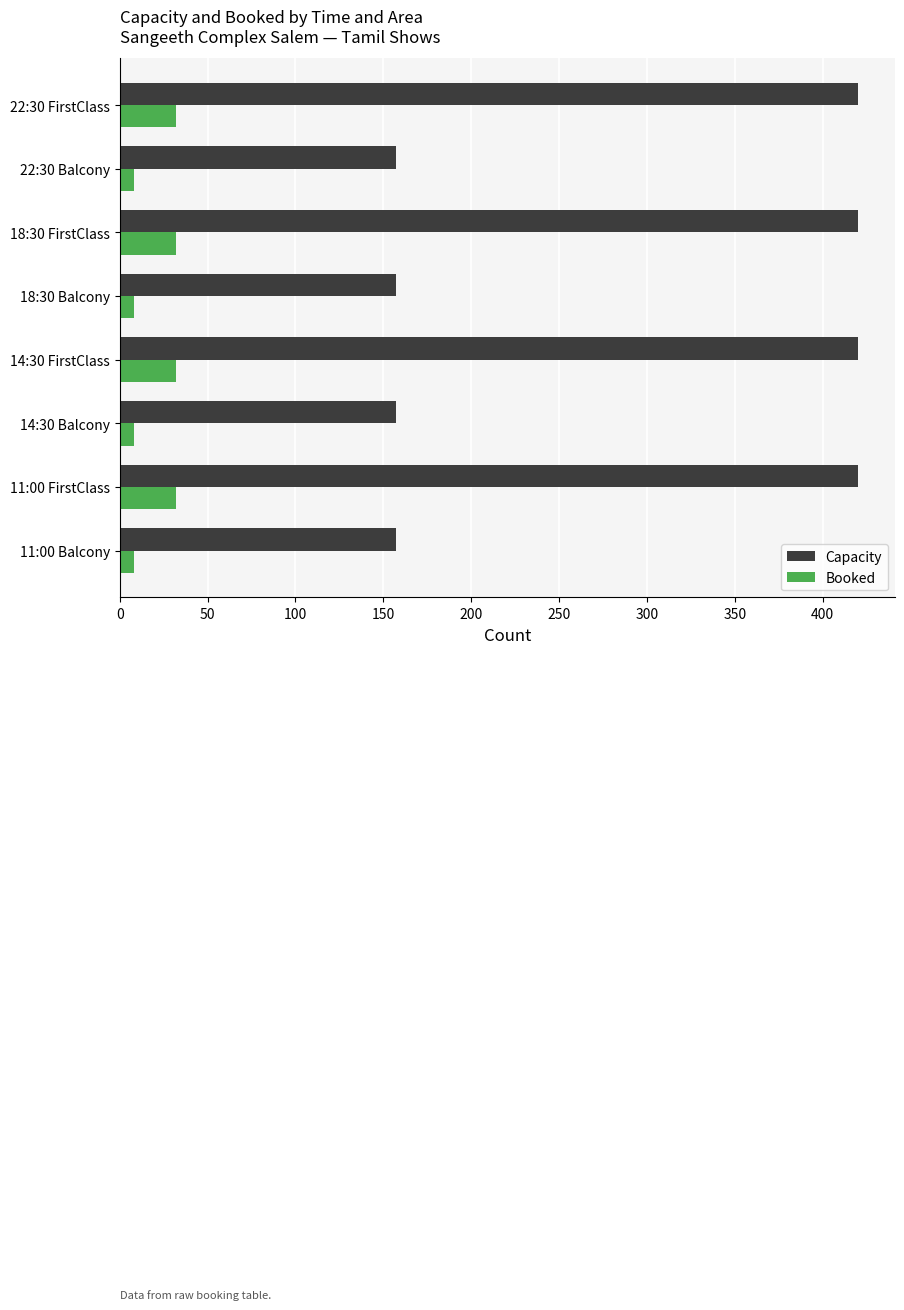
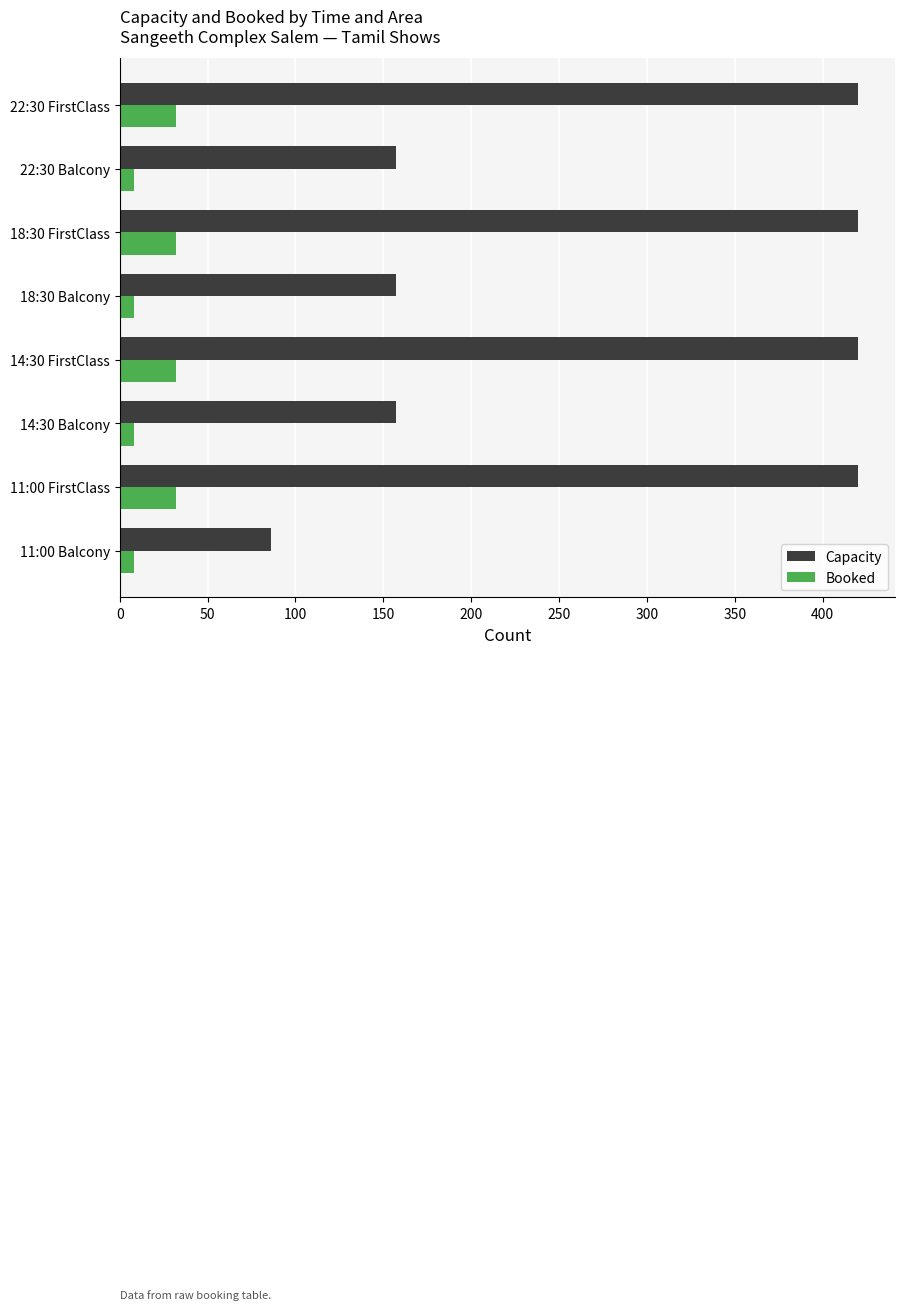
Capacity, 11:00 Balcony: 157 -> 86
